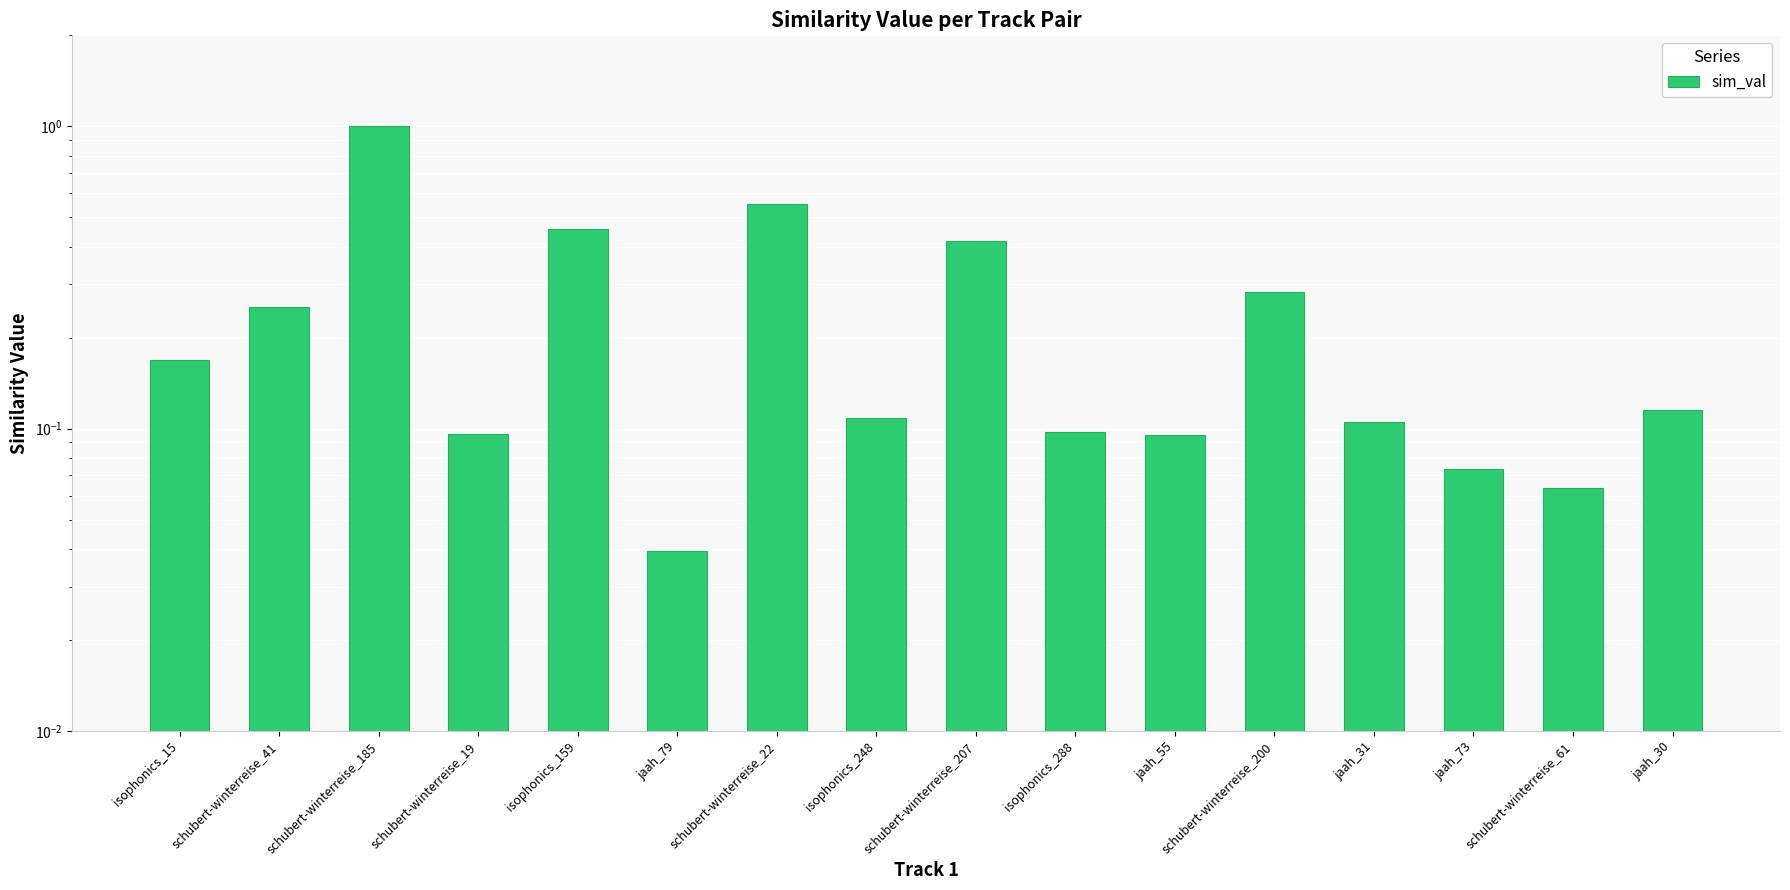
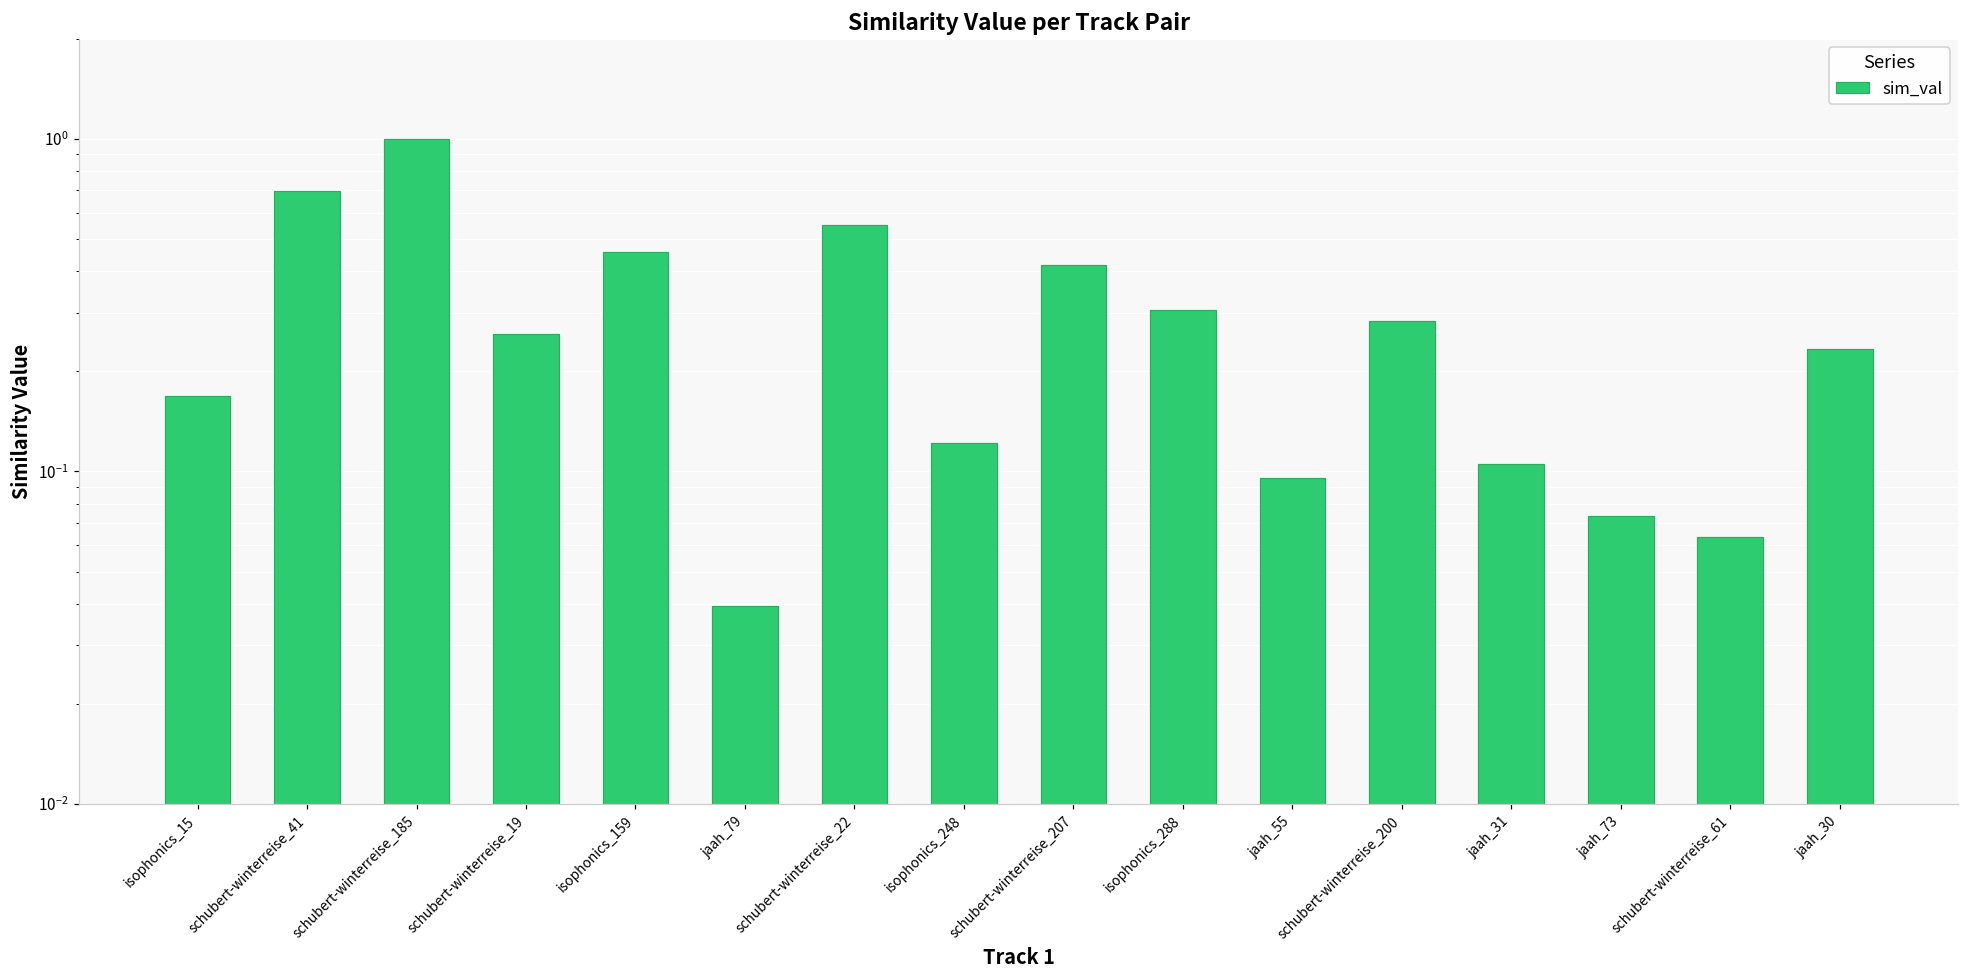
schubert-winterreise_41: 0.25 -> 0.70
schubert-winterreise_19: 0.096 -> 0.26
isophonics_248: 0.109 -> 0.121
isophonics_288: 0.097 -> 0.31
jaah_30: 0.115 -> 0.23
